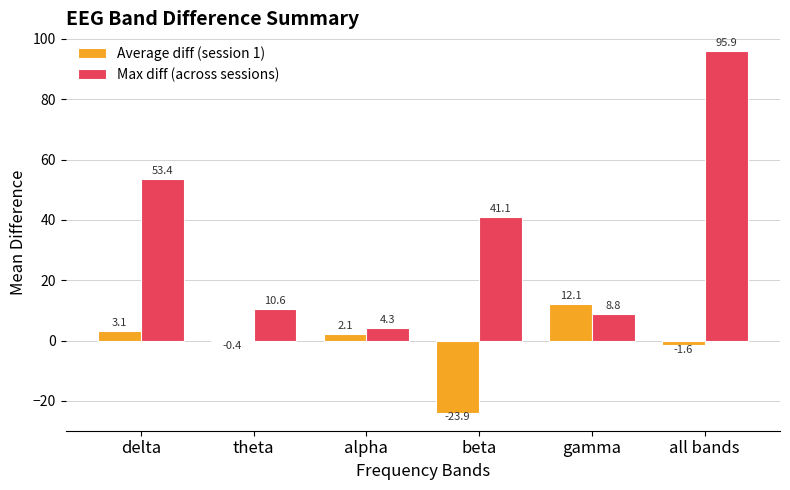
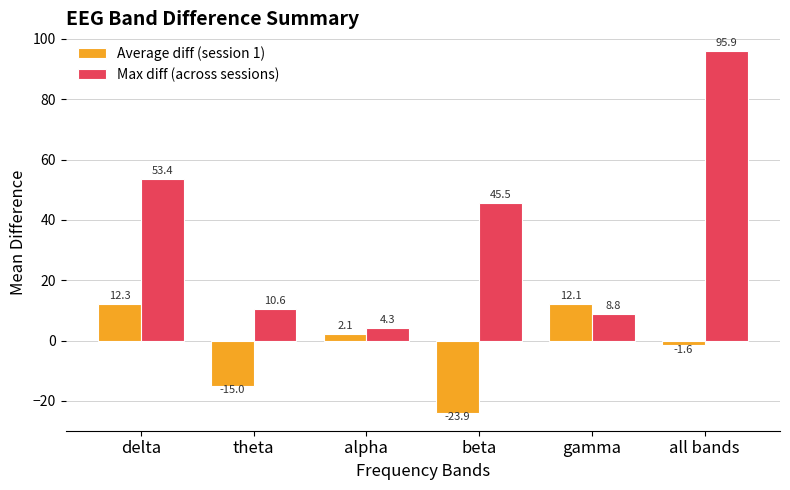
Average diff (session 1), delta: 3.1 -> 12.3
Average diff (session 1), theta: -0.4 -> -15.0
Max diff (across sessions), beta: 41.1 -> 45.5
